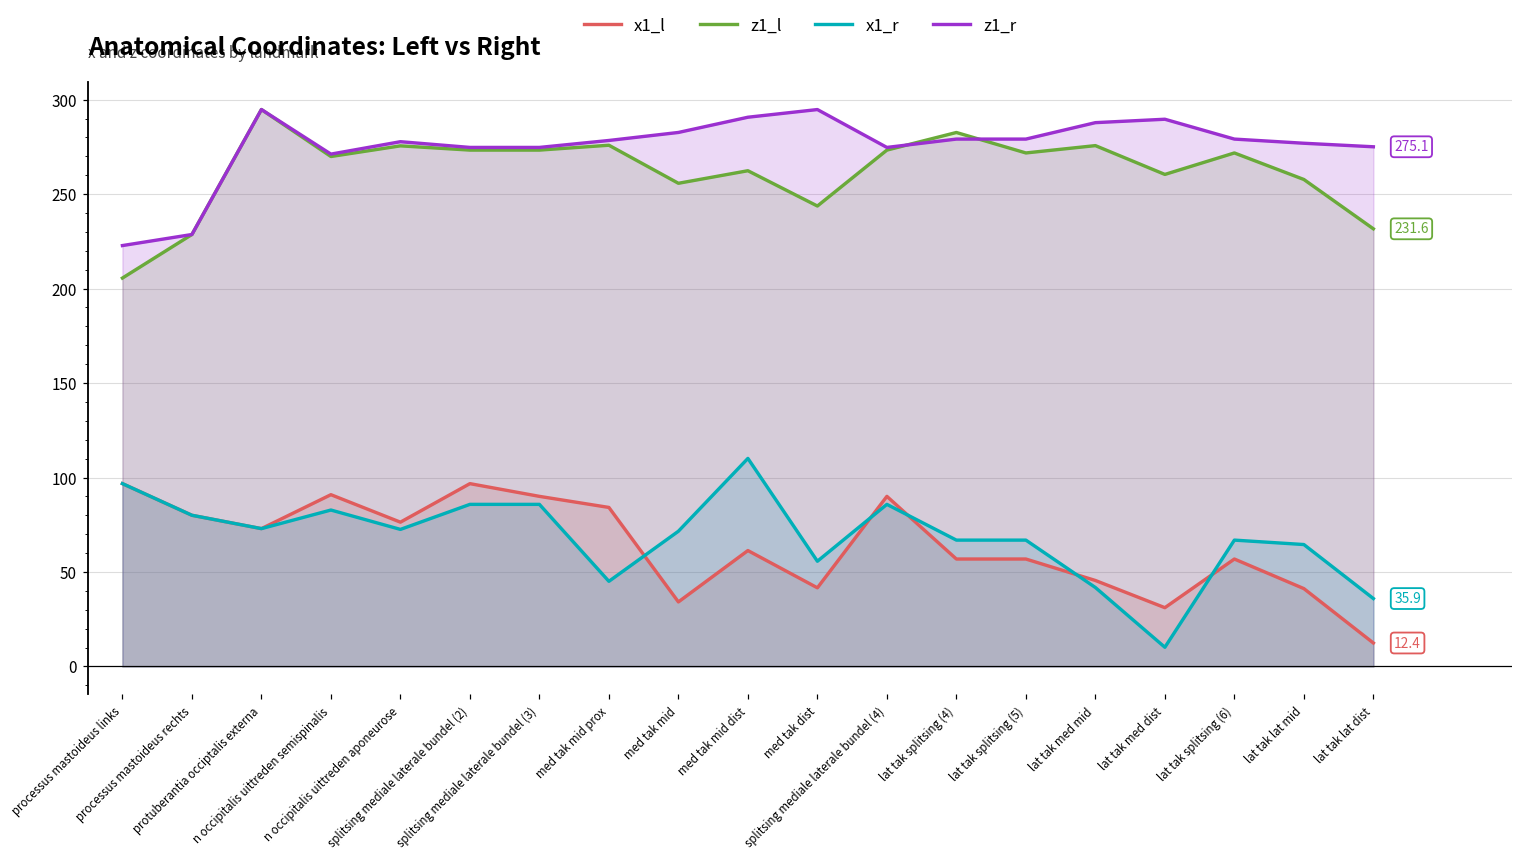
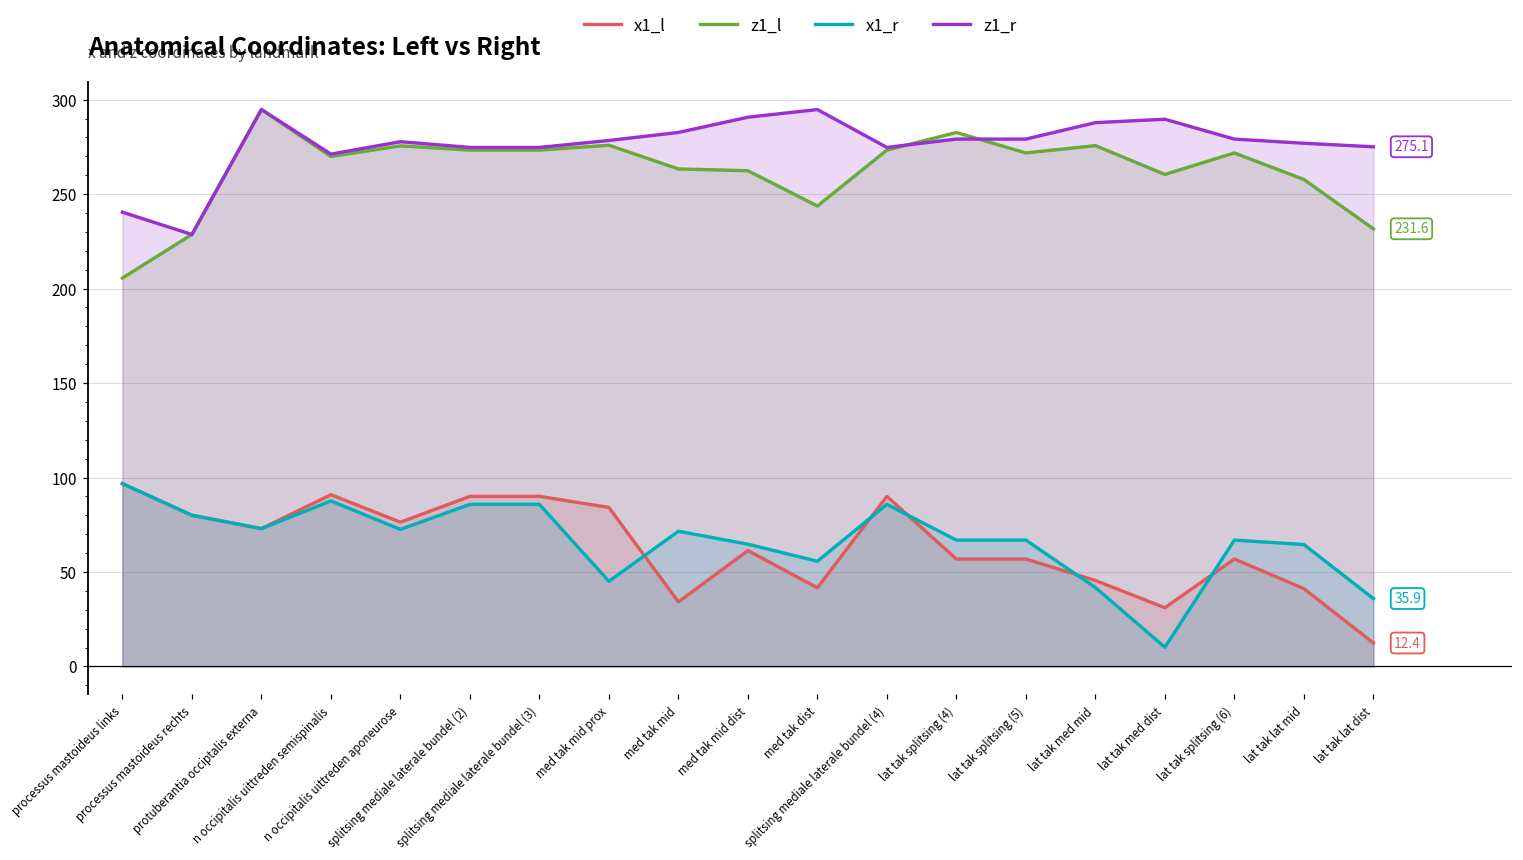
z1_r, processus mastoideus links: 223 -> 240
x1_r, n occipitalis uittreden semispinalis: 83 -> 88
x1_l, splitsing mediale laterale bundel (2): 97 -> 90
z1_l, med tak mid: 256 -> 263
x1_r, med tak mid dist: 110 -> 65
